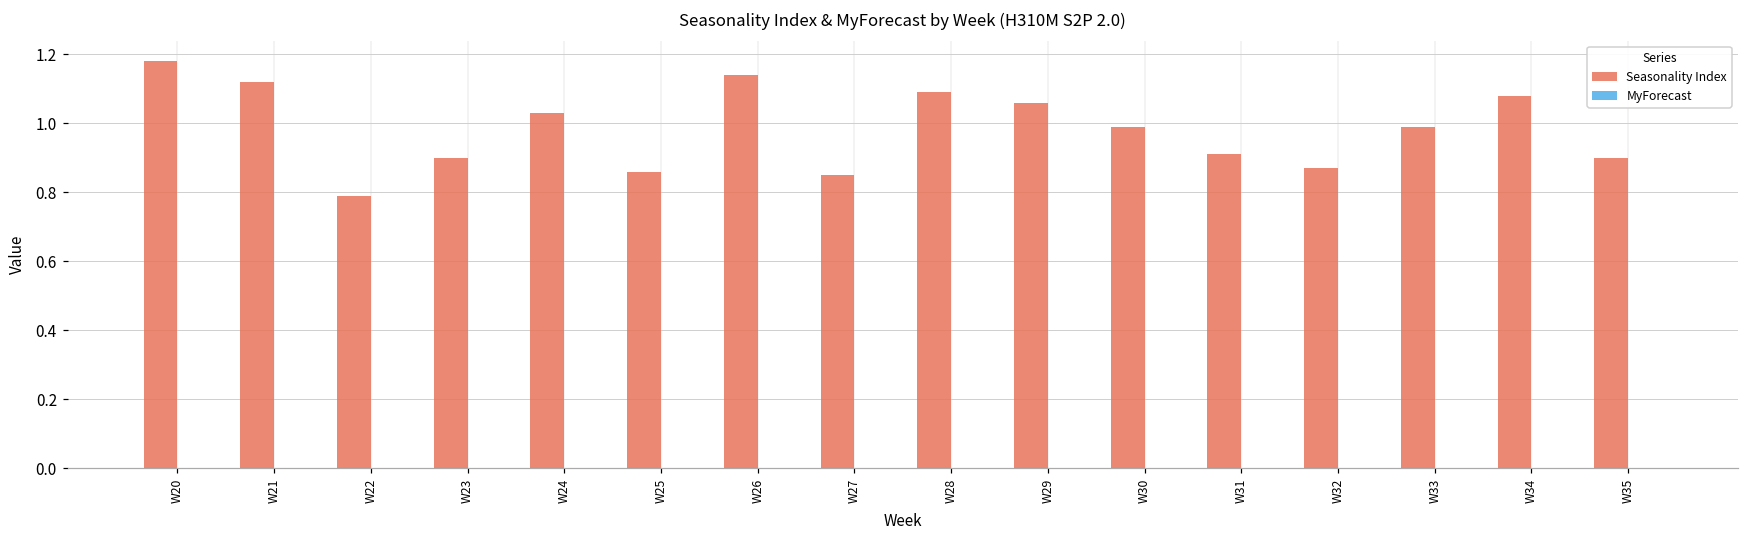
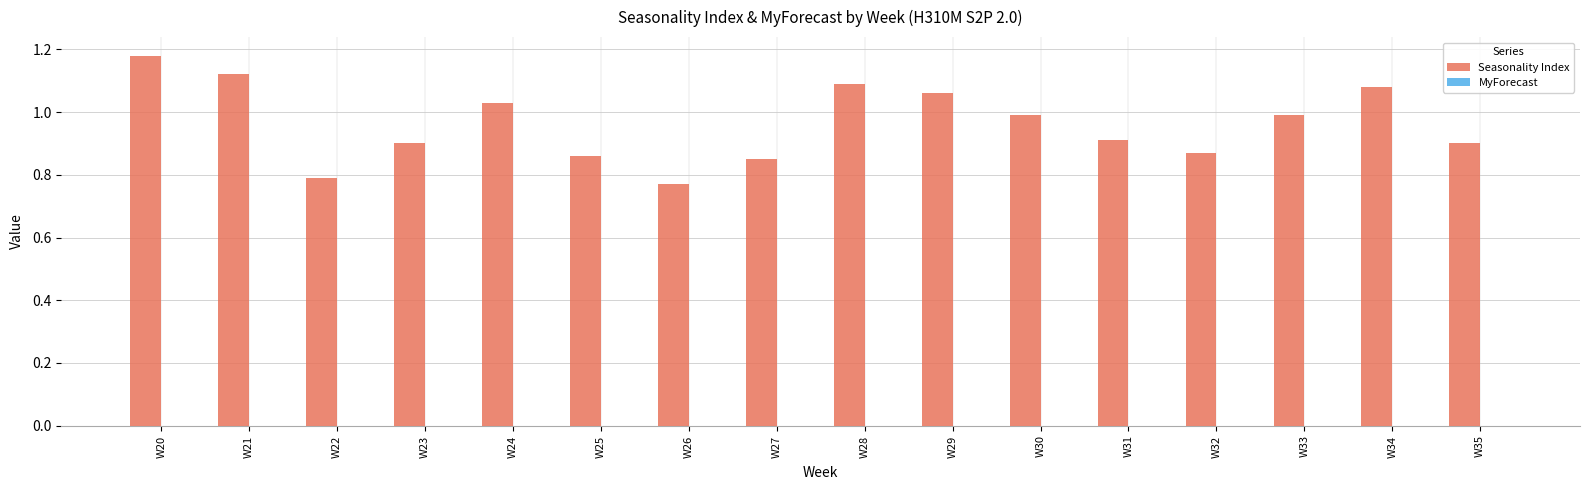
Seasonality Index, W26: 1.14 -> 0.77
